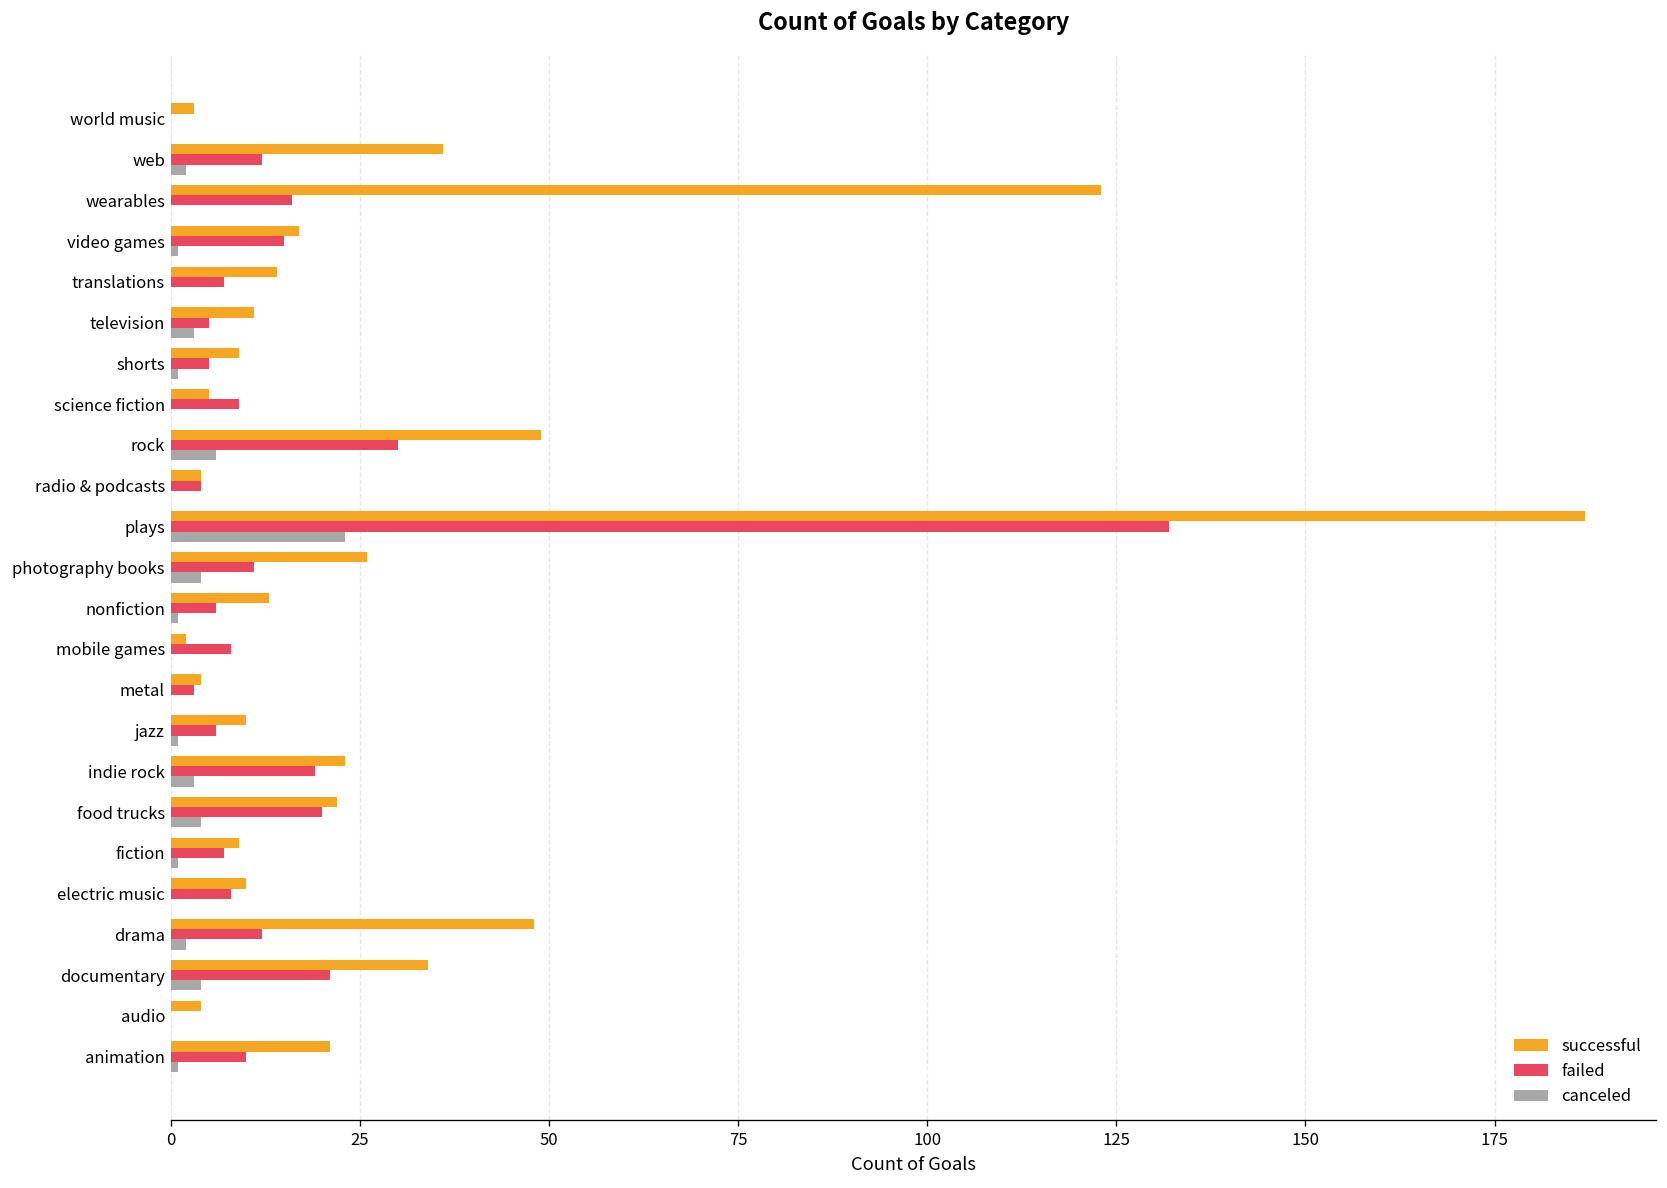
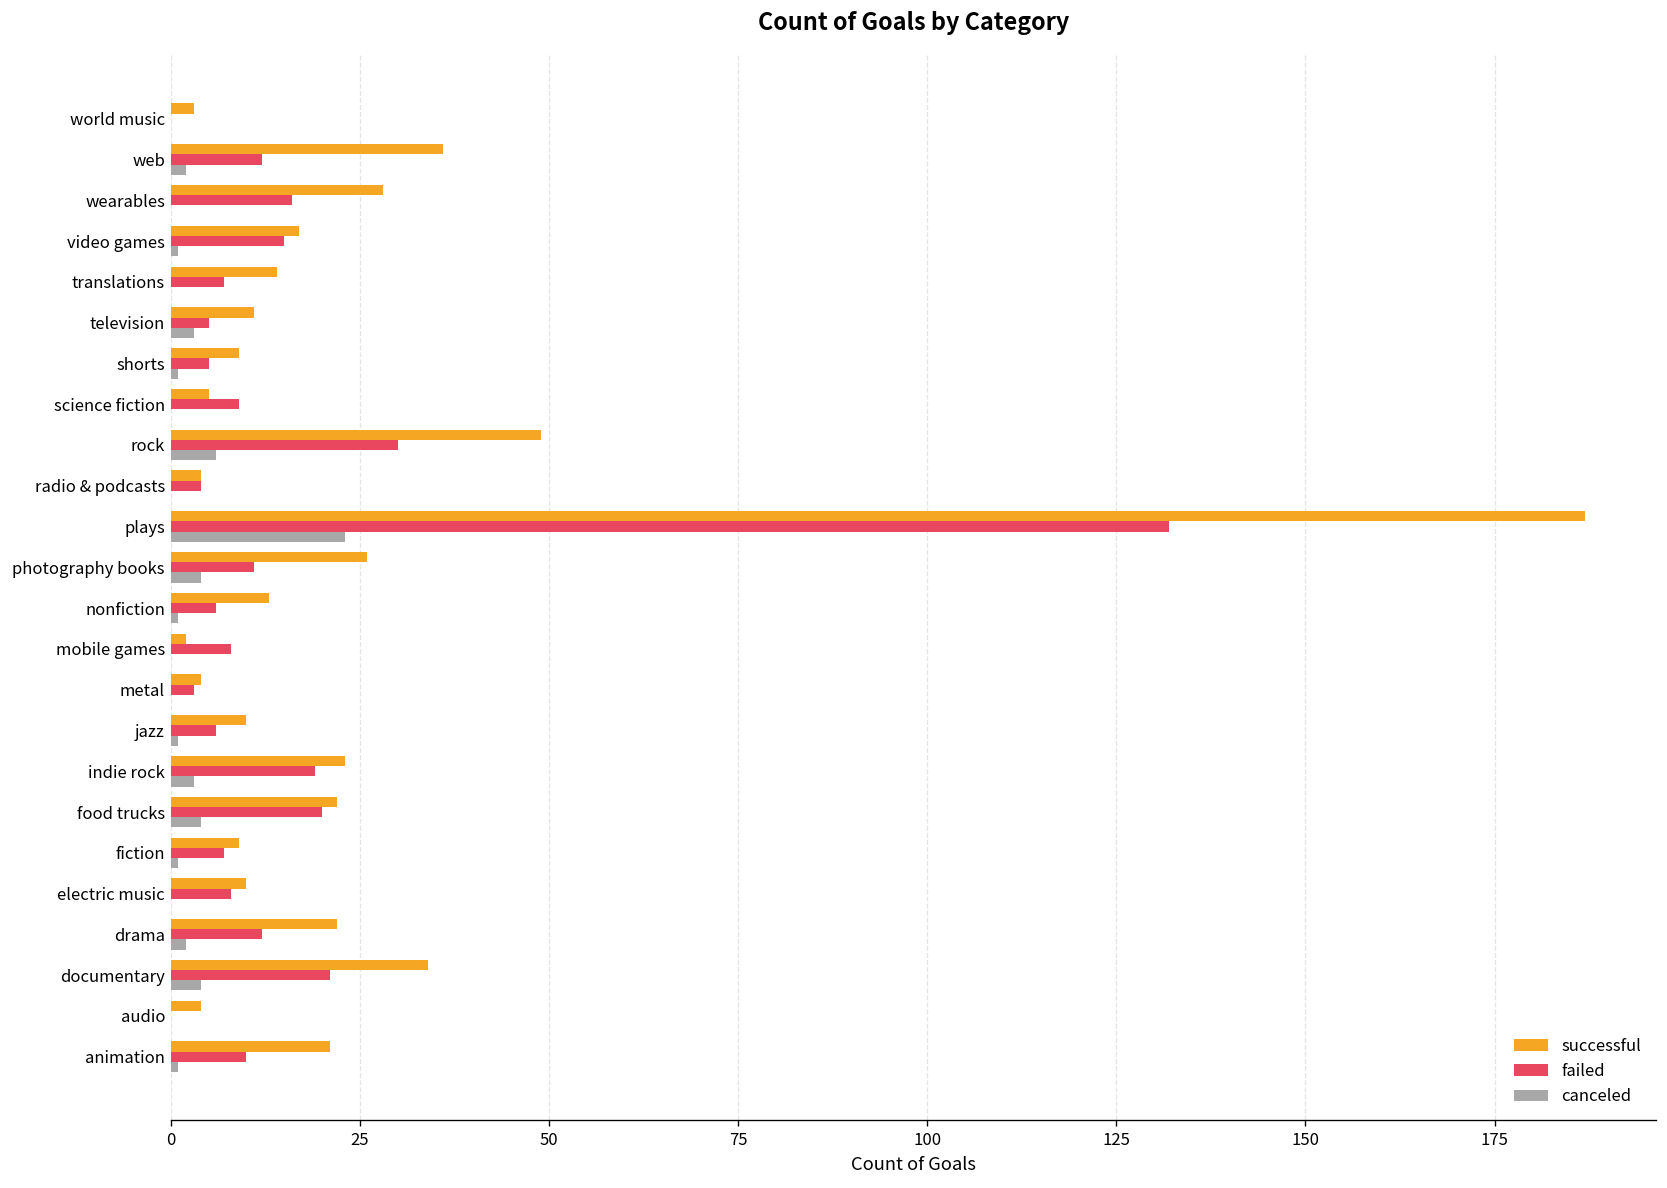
successful, wearables: 123 -> 28
successful, drama: 48 -> 22
